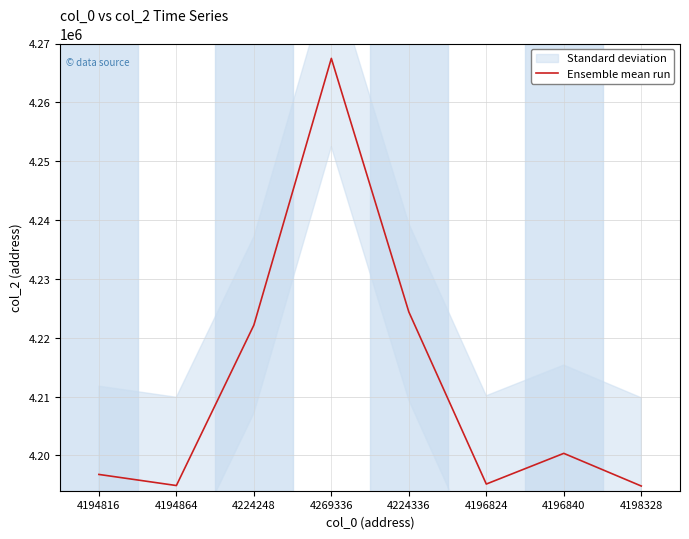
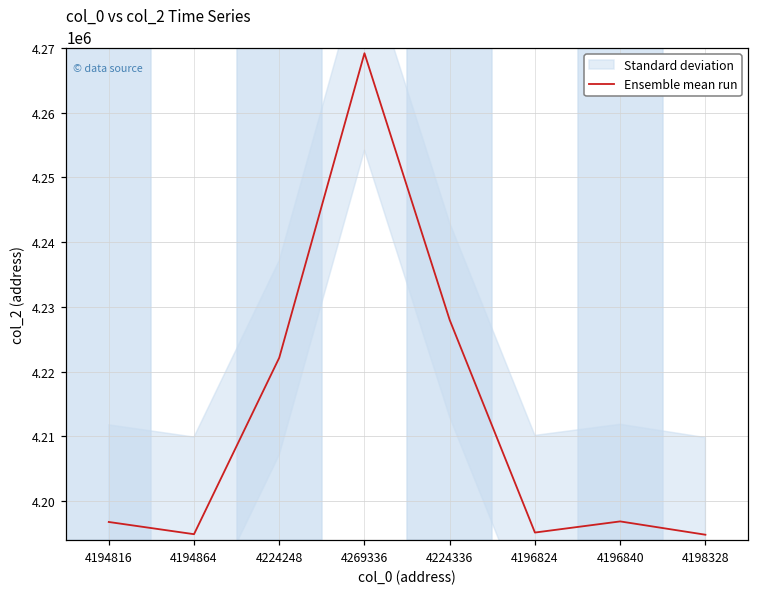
Ensemble mean run, 4269336: 4267000 -> 4269000
Ensemble mean run, 4224336: 4224000 -> 4228000
Ensemble mean run, 4196840: 4200000 -> 4197000
